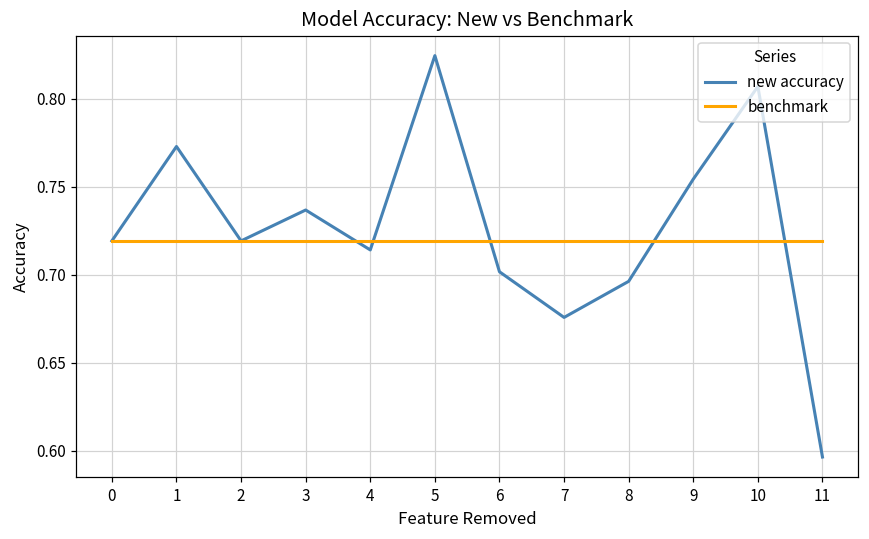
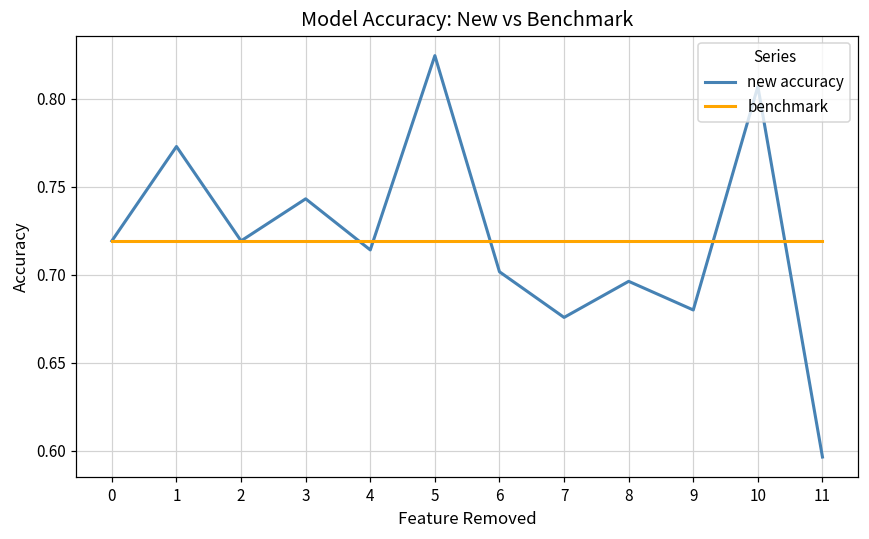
new accuracy, 3: 0.737 -> 0.743
new accuracy, 9: 0.754 -> 0.680
